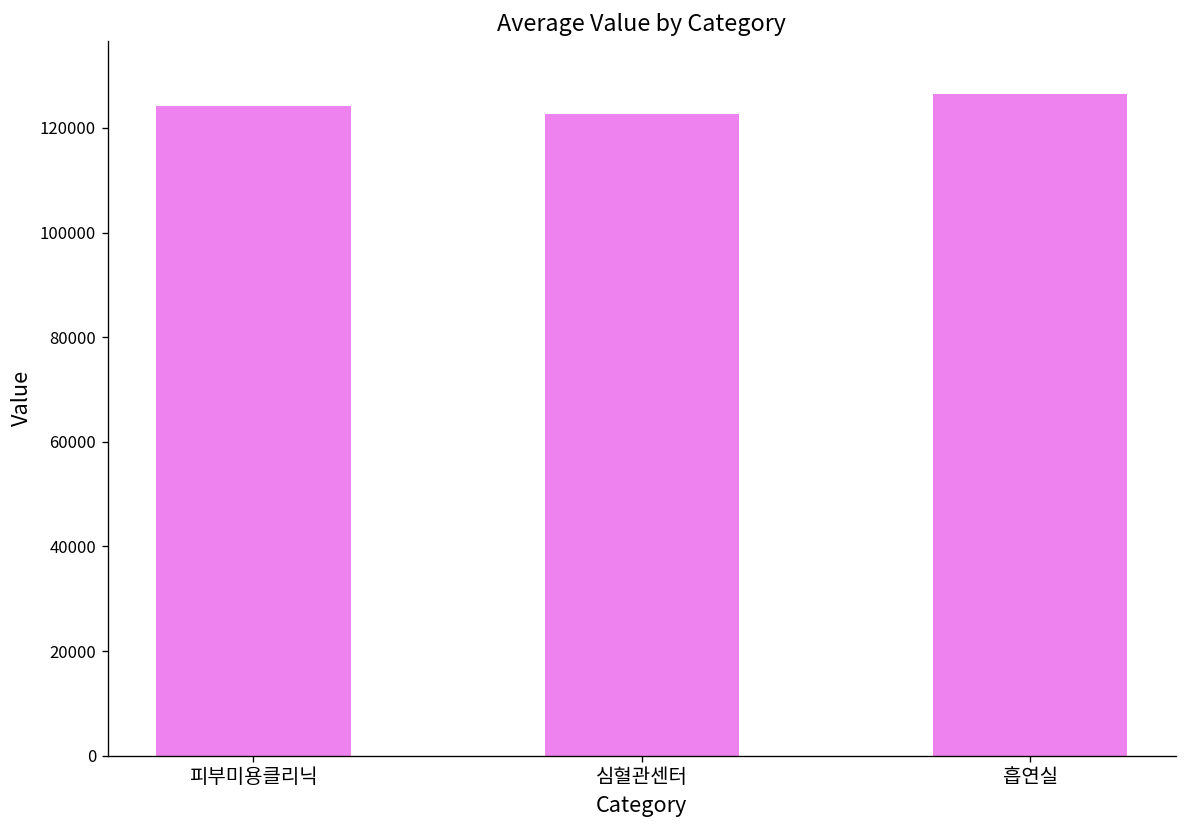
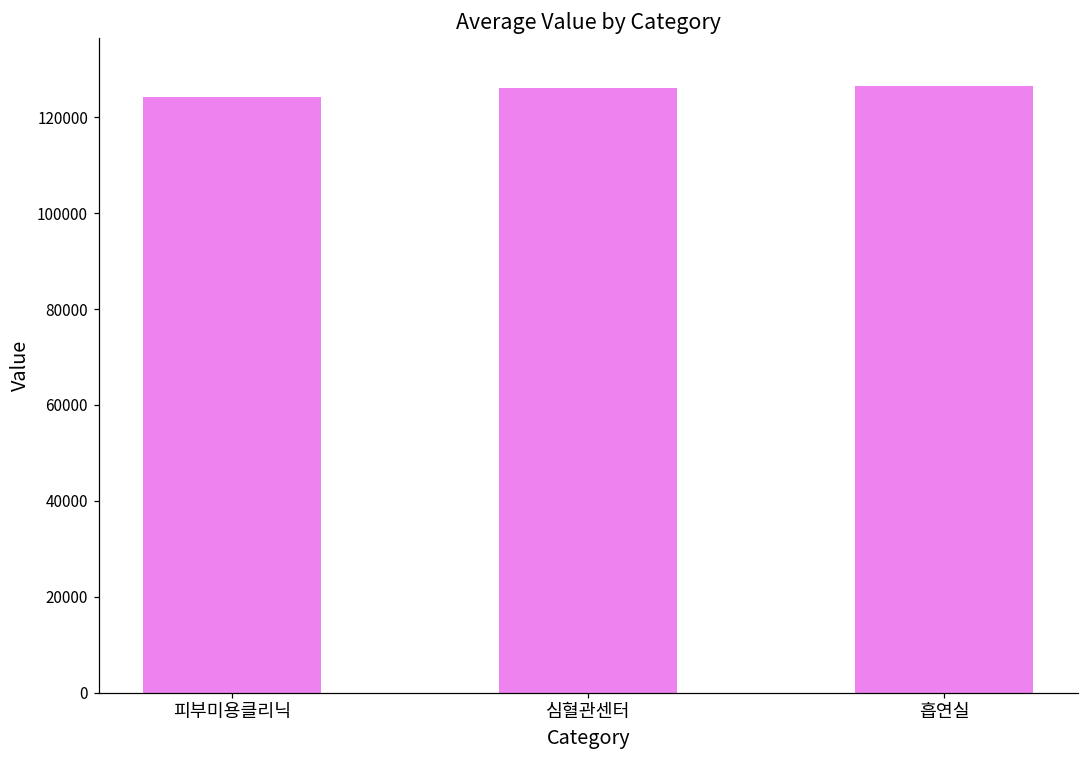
심혈관센터: 123000 -> 126000
